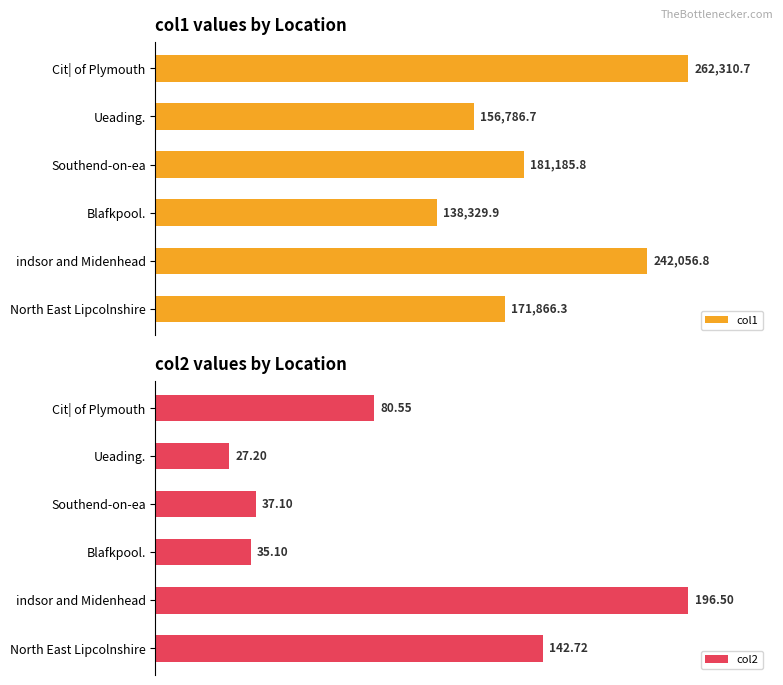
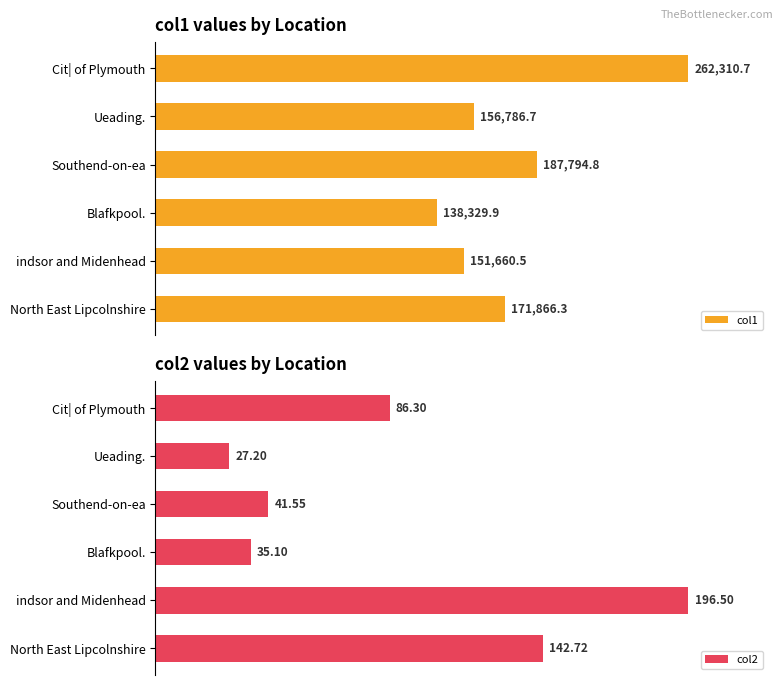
col1 values by Location, Southend-on-ea: 181,185.8 -> 187,794.8
col1 values by Location, indsor and Midenhead: 242,056.8 -> 151,660.5
col2 values by Location, Cit| of Plymouth: 80.55 -> 86.30
col2 values by Location, Southend-on-ea: 37.10 -> 41.55
